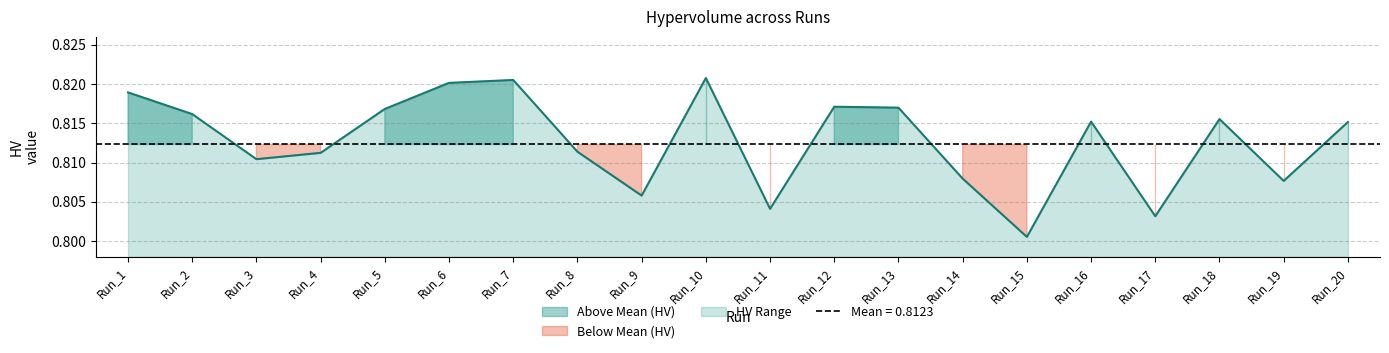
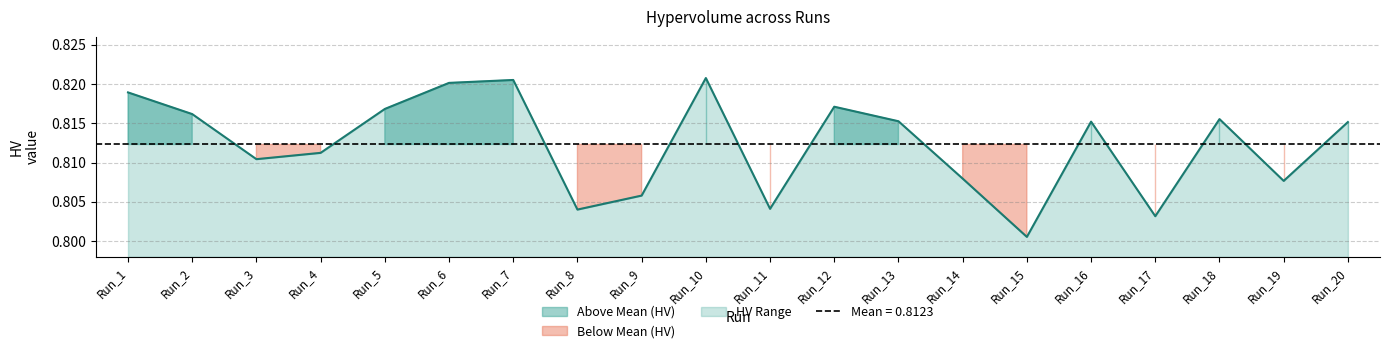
Run_8: 0.811 -> 0.804
Run_13: 0.817 -> 0.815
